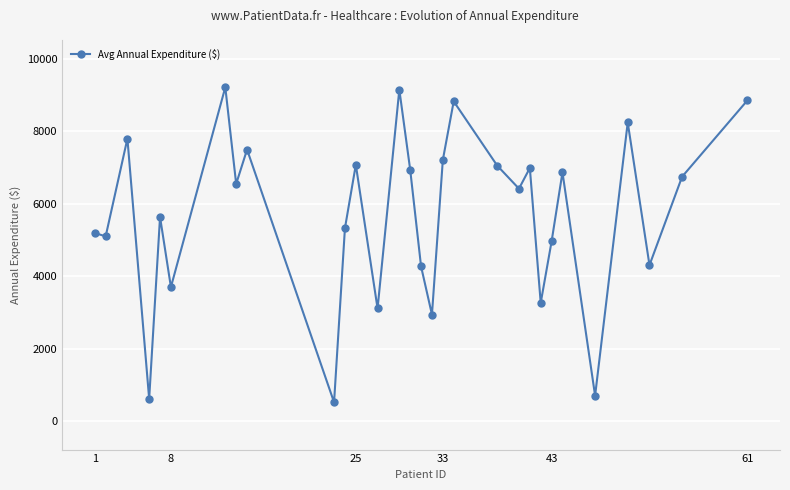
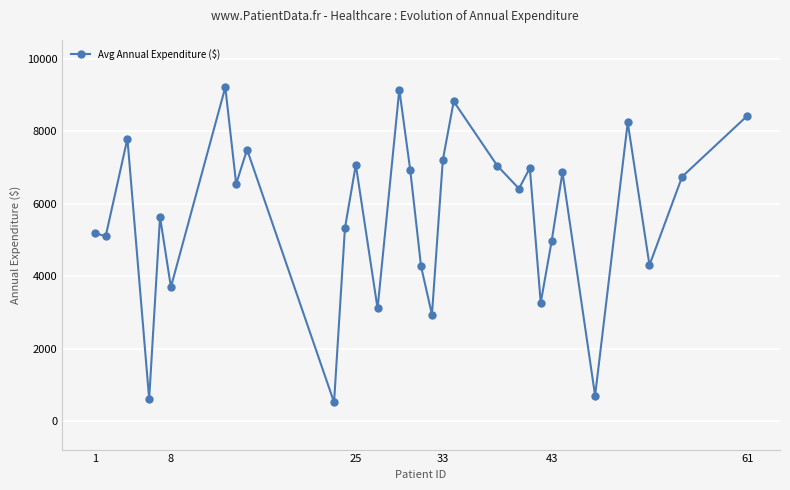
61: 8800 -> 8400
